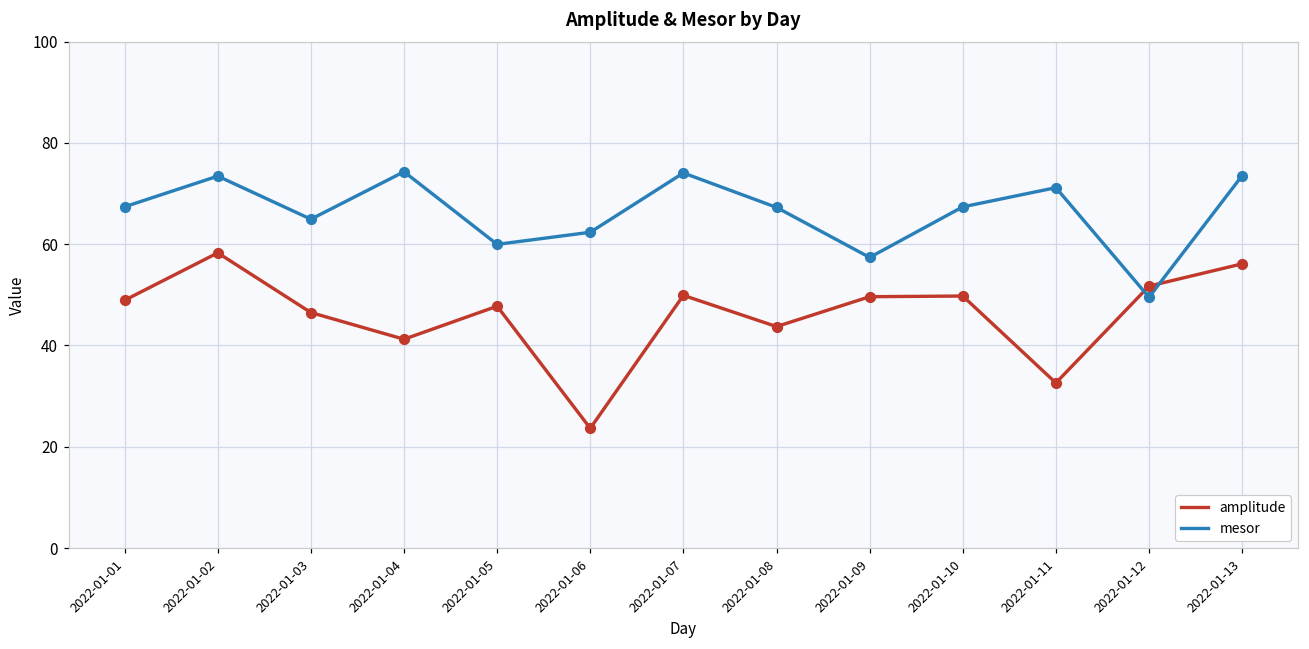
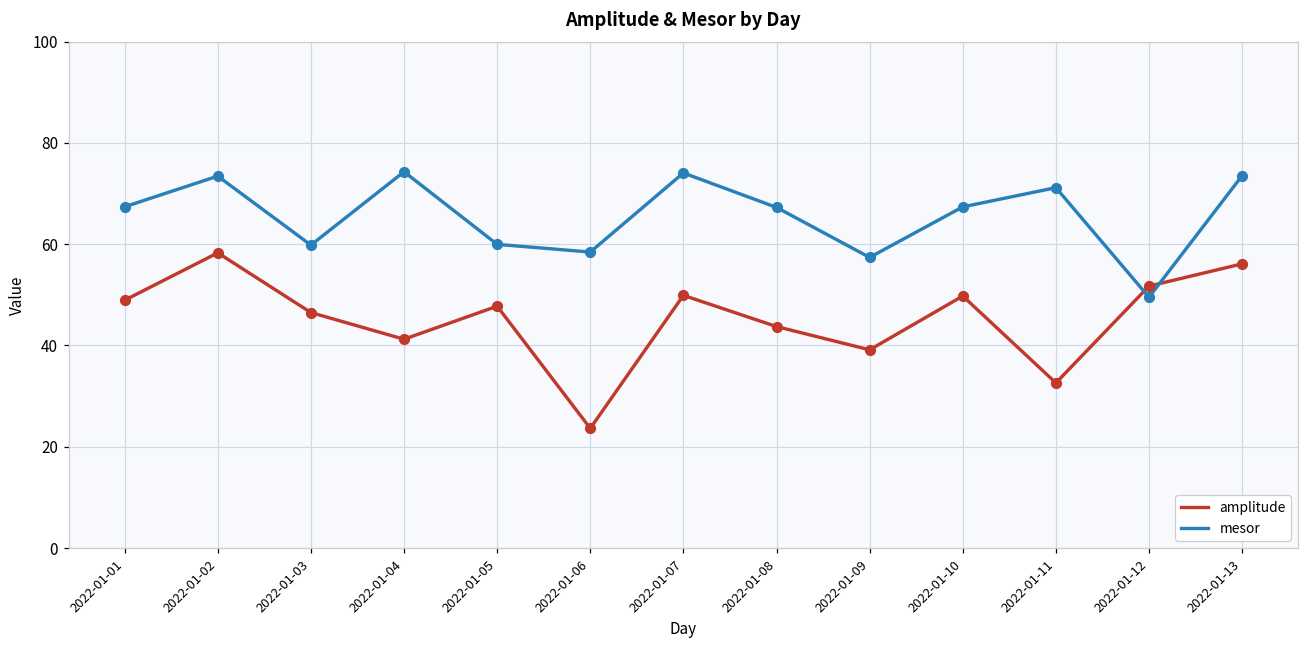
mesor, 2022-01-03: 65 -> 60
mesor, 2022-01-06: 62 -> 58
amplitude, 2022-01-09: 50 -> 39
